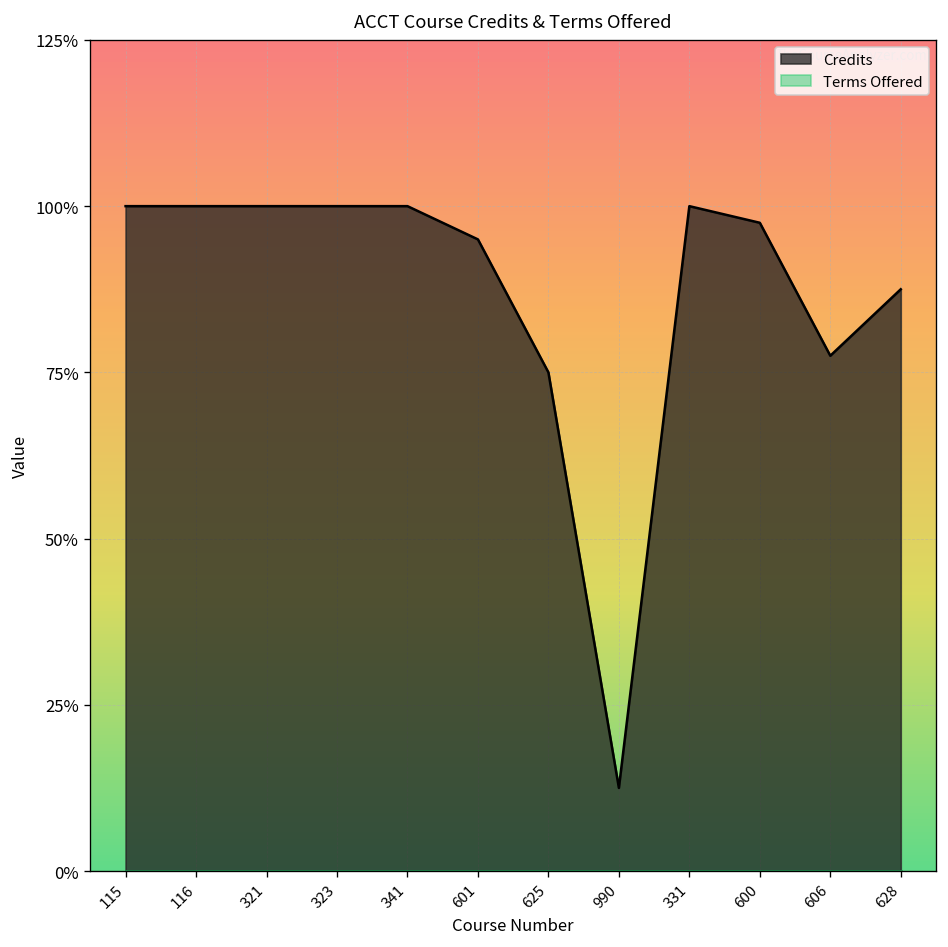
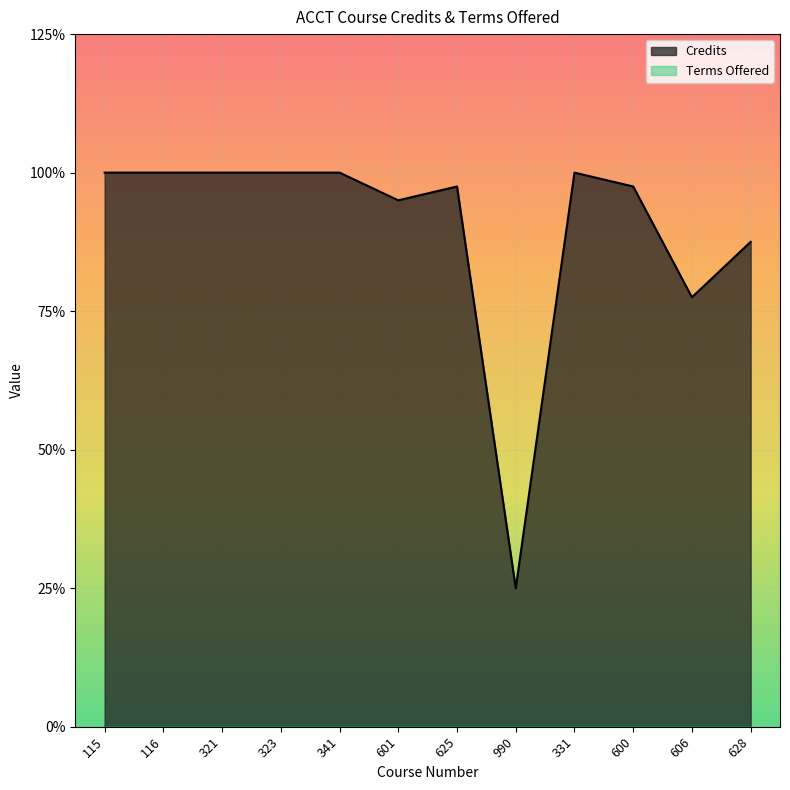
Credits, 625: 75% -> 98%
Credits, 990: 13% -> 25%
